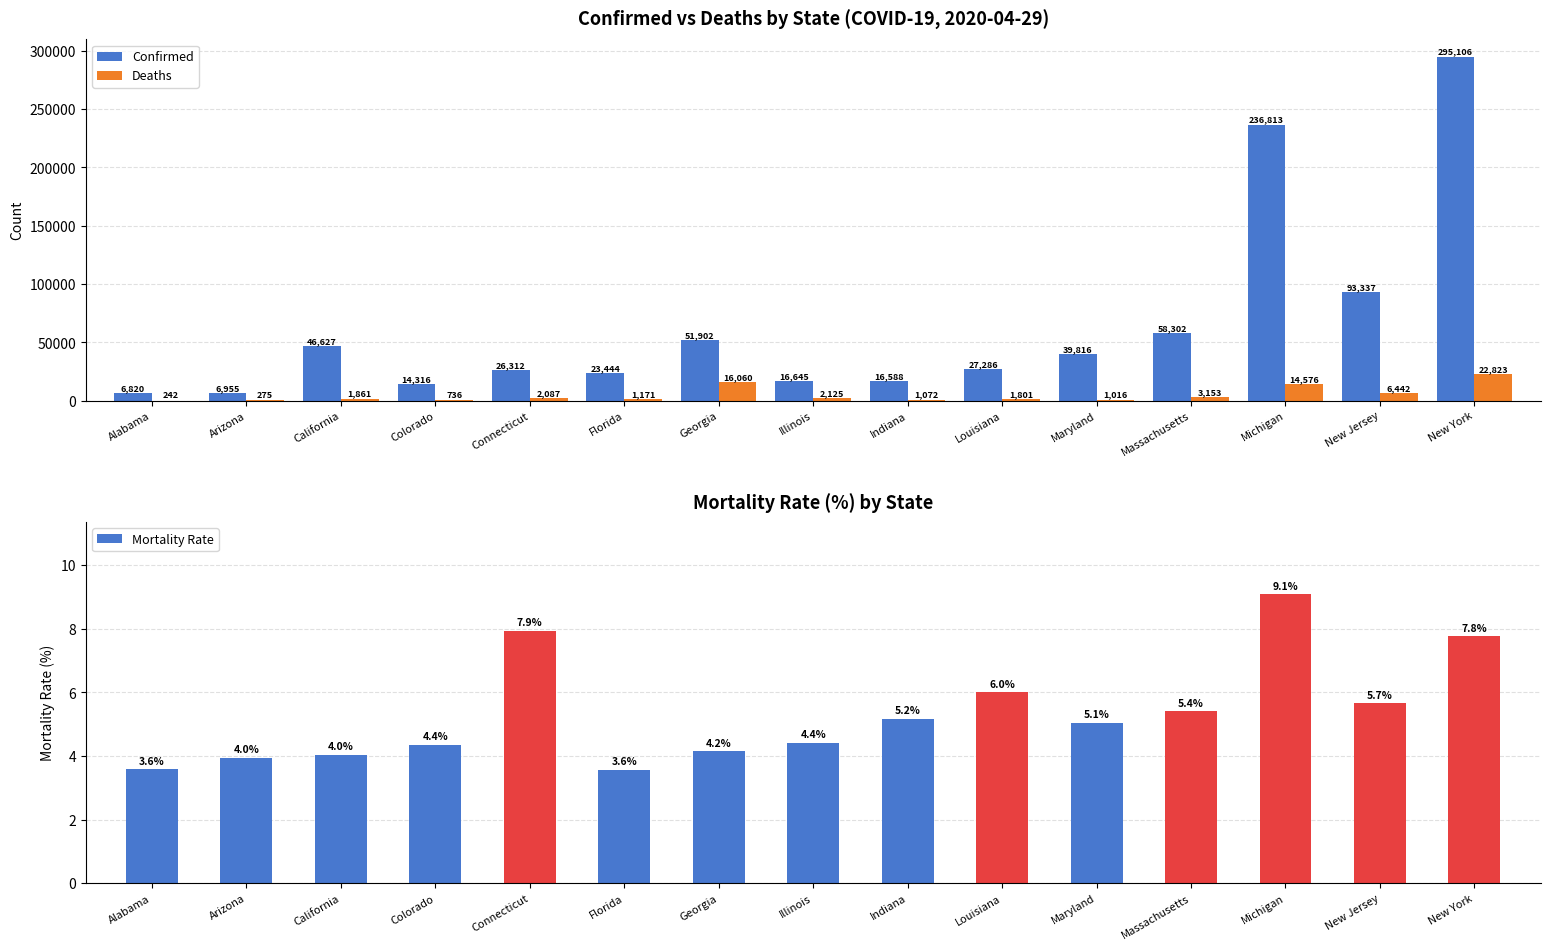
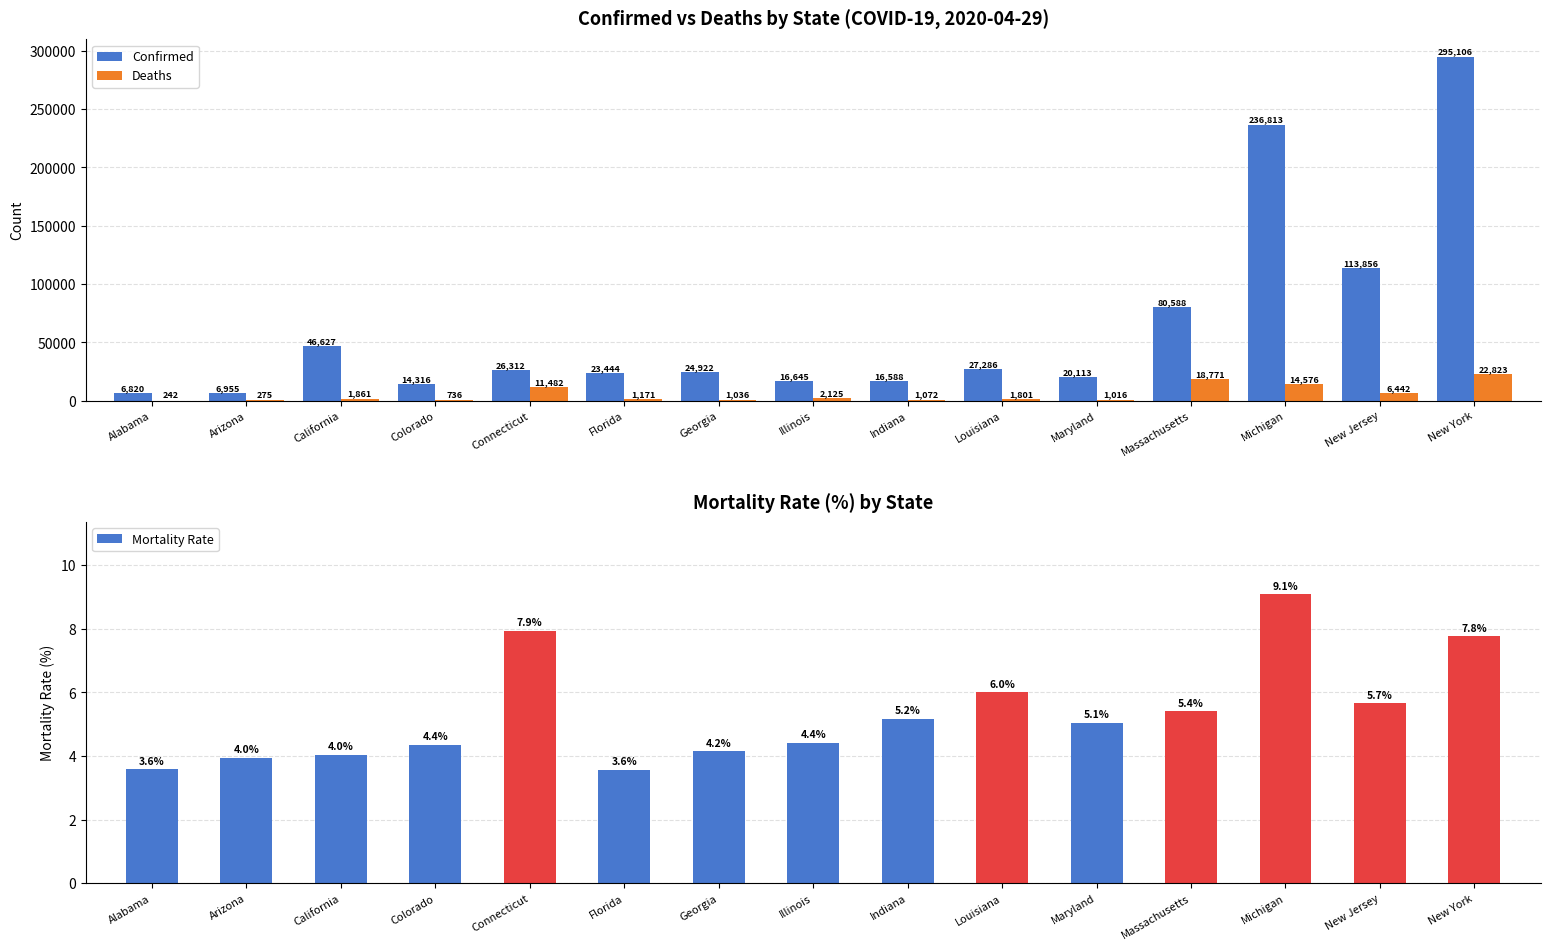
Confirmed vs Deaths by State (COVID-19, 2020-04-29), Deaths, Connecticut: 2,087 -> 11,482
Confirmed vs Deaths by State (COVID-19, 2020-04-29), Confirmed, Georgia: 51,902 -> 24,922
Confirmed vs Deaths by State (COVID-19, 2020-04-29), Deaths, Georgia: 16,060 -> 1,036
Confirmed vs Deaths by State (COVID-19, 2020-04-29), Confirmed, Maryland: 39,816 -> 20,113
Confirmed vs Deaths by State (COVID-19, 2020-04-29), Confirmed, Massachusetts: 58,302 -> 80,588
Confirmed vs Deaths by State (COVID-19, 2020-04-29), Deaths, Massachusetts: 3,153 -> 18,771
Confirmed vs Deaths by State (COVID-19, 2020-04-29), Confirmed, New Jersey: 93,337 -> 113,856
